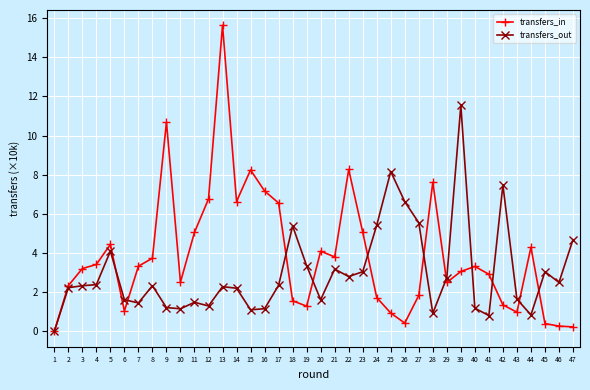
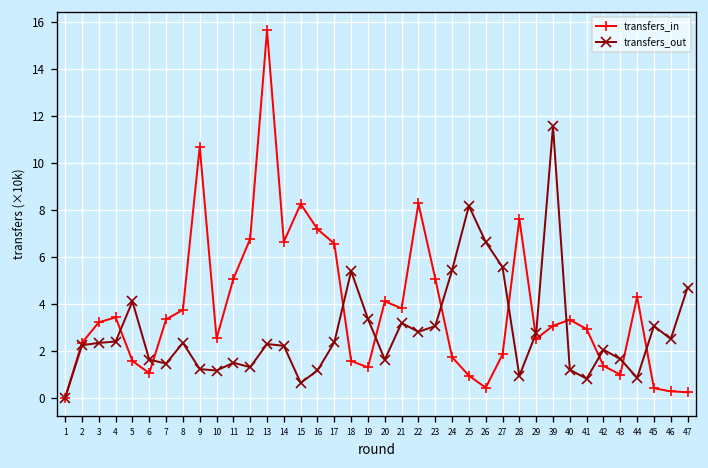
transfers_in, 5: 4.4 -> 1.6
transfers_out, 15: 1.1 -> 0.6
transfers_out, 42: 7.5 -> 2.0
